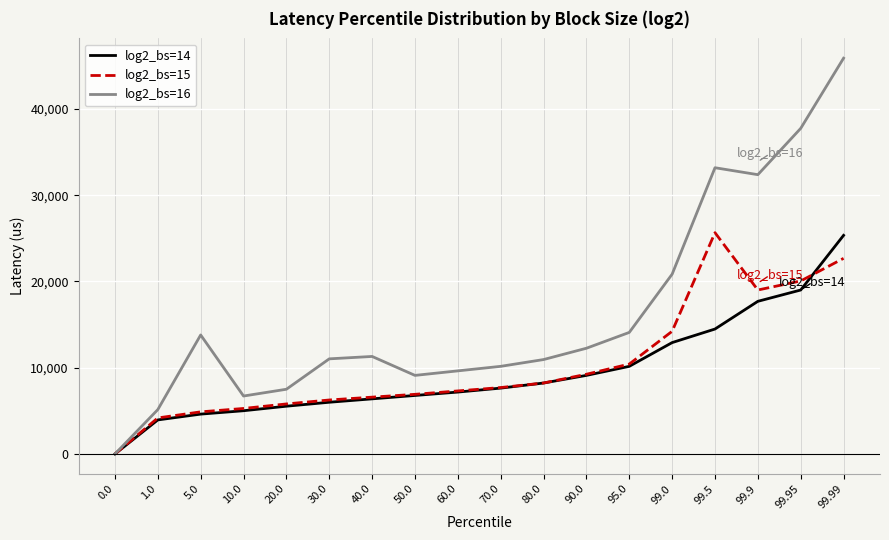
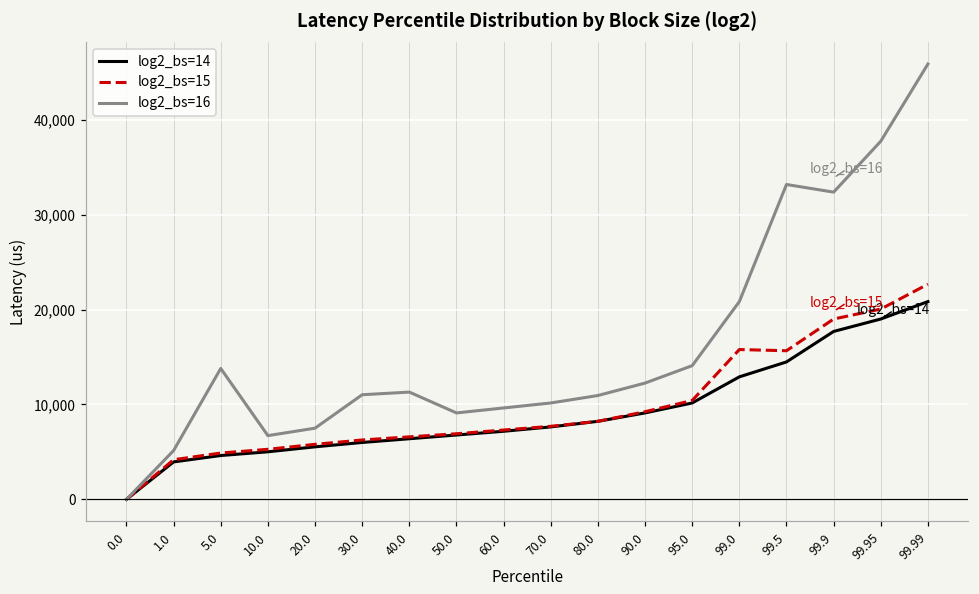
log2_bs=15, 99.0: 14,000 -> 16,000
log2_bs=15, 99.5: 26,000 -> 16,000
log2_bs=14, 99.99: 25,000 -> 21,000
